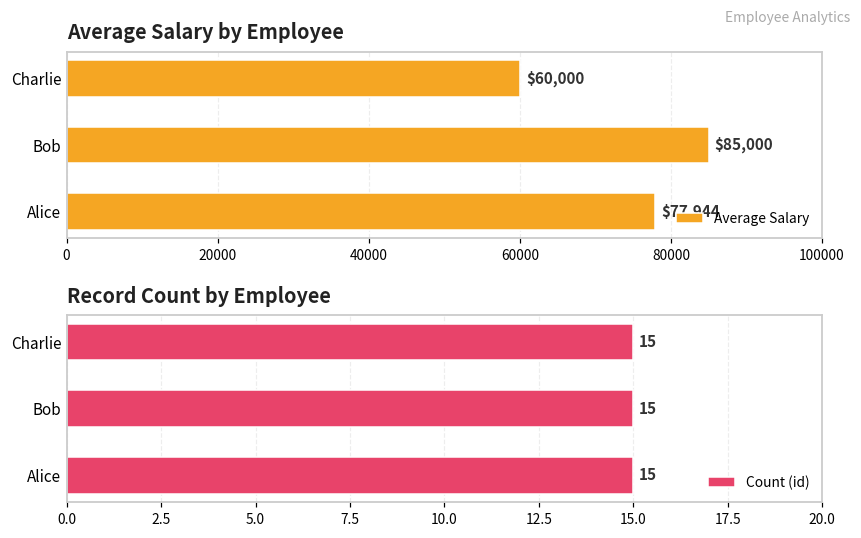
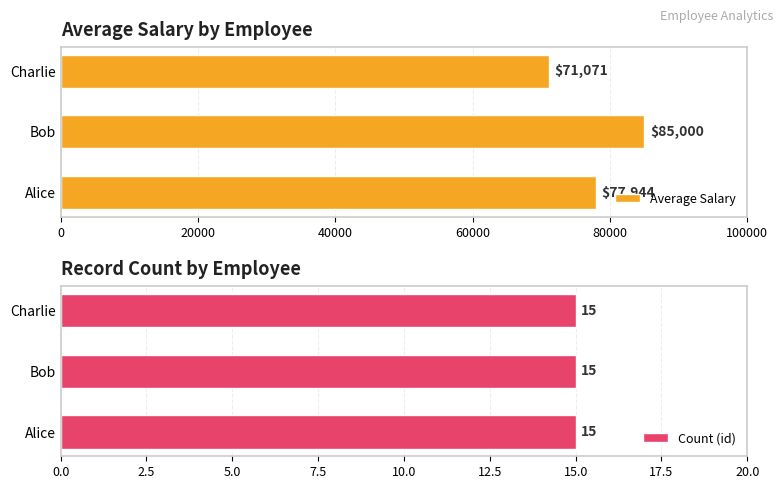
Average Salary by Employee, Charlie: $60,000 -> $71,071
